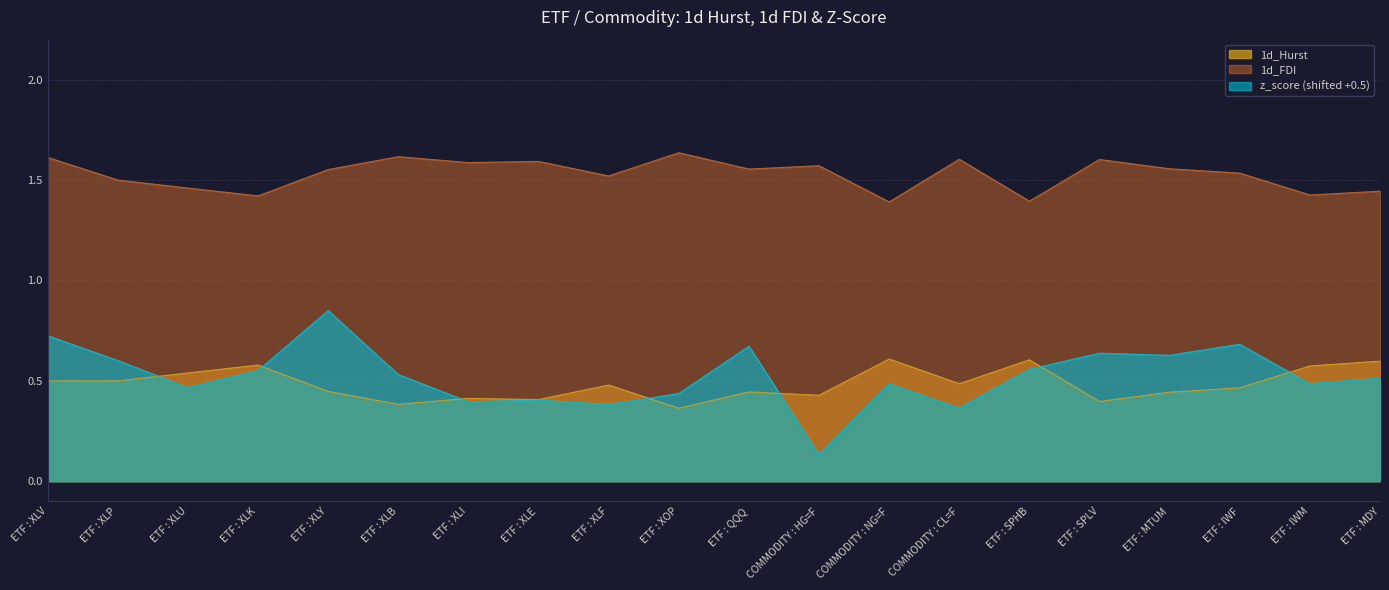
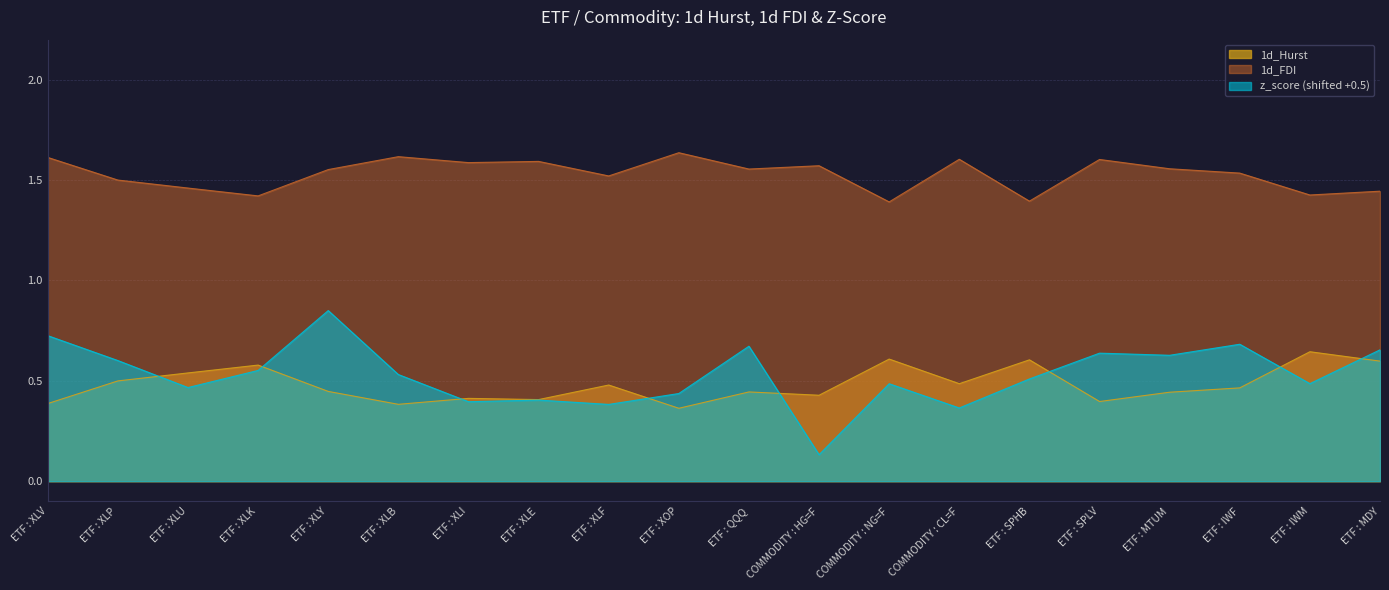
1d_Hurst, ETF : XLV: 0.50 -> 0.39
z_score (shifted +0.5), ETF : SPHB: 0.56 -> 0.51
1d_Hurst, ETF : IWM: 0.57 -> 0.65
z_score (shifted +0.5), ETF : MDY: 0.51 -> 0.65
